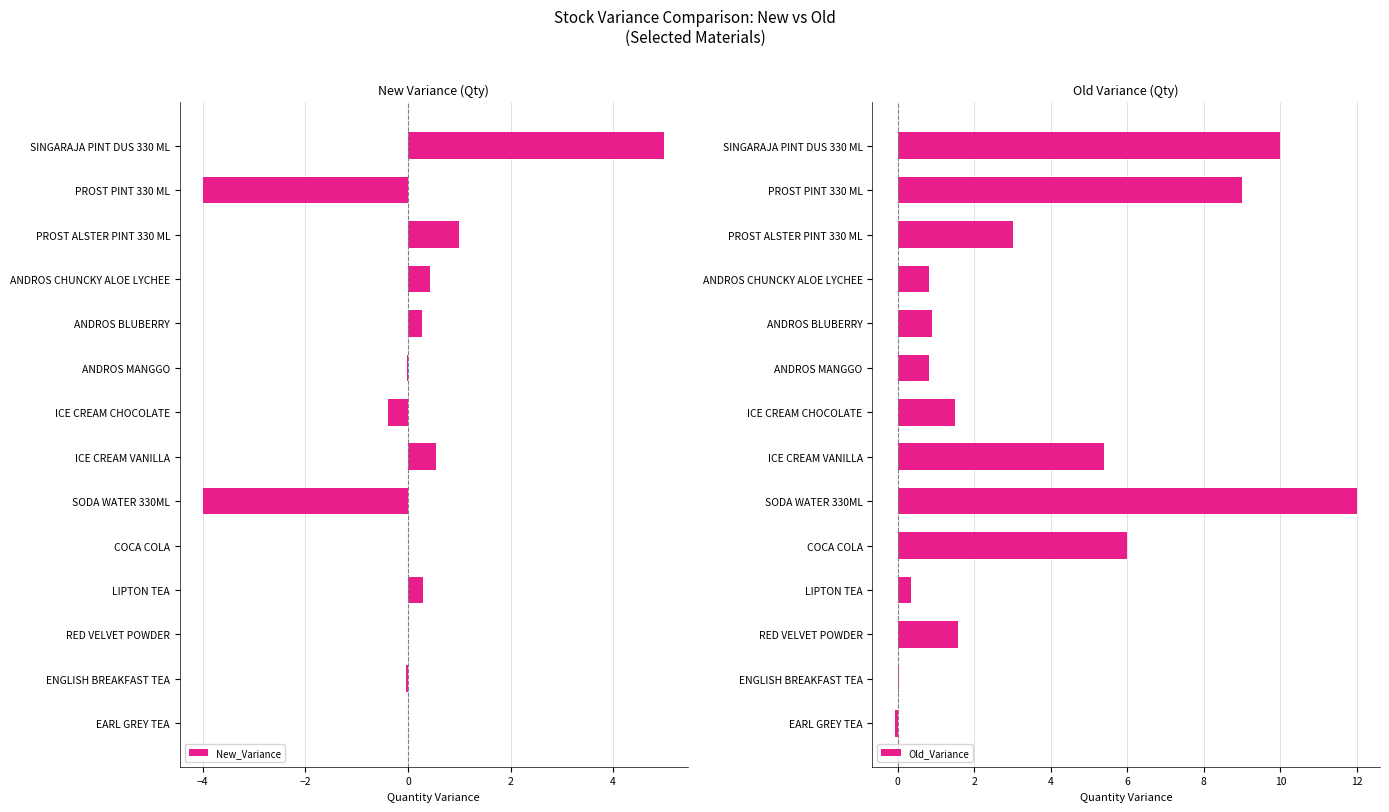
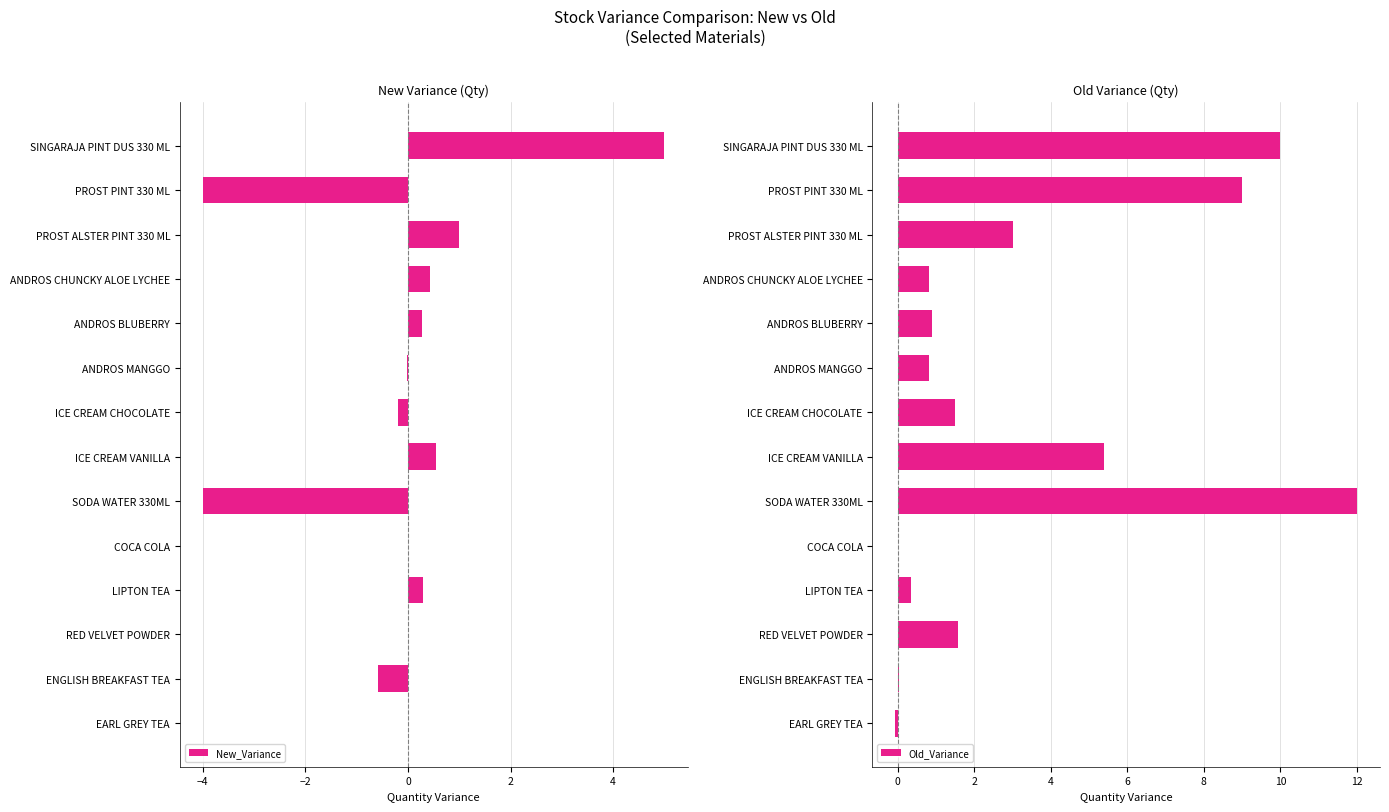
New Variance (Qty), ICE CREAM CHOCOLATE: -0.4 -> -0.2
New Variance (Qty), ENGLISH BREAKFAST TEA: 0.0 -> -0.6
Old Variance (Qty), COCA COLA: 6 -> 0
